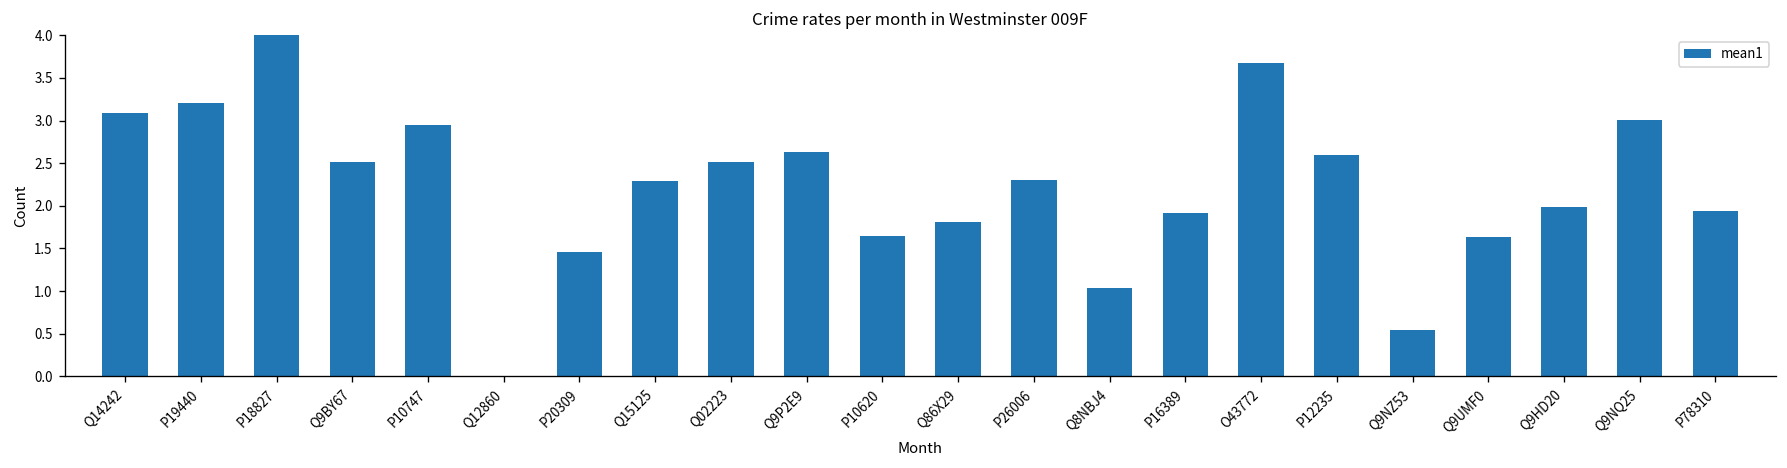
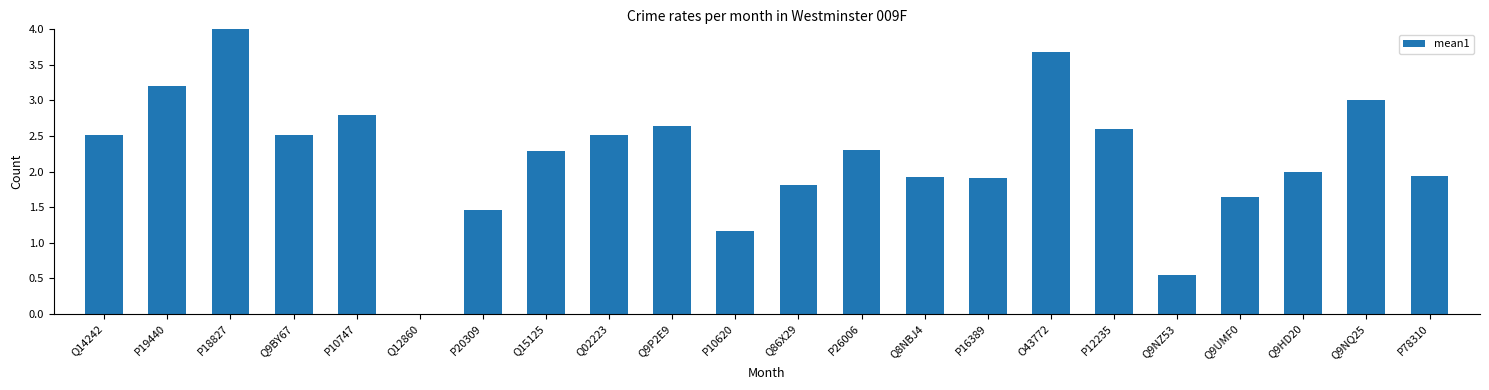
Q14242: 3.1 -> 2.5
P10747: 3.0 -> 2.8
P10620: 1.6 -> 1.2
Q8NBJ4: 1.0 -> 1.9
